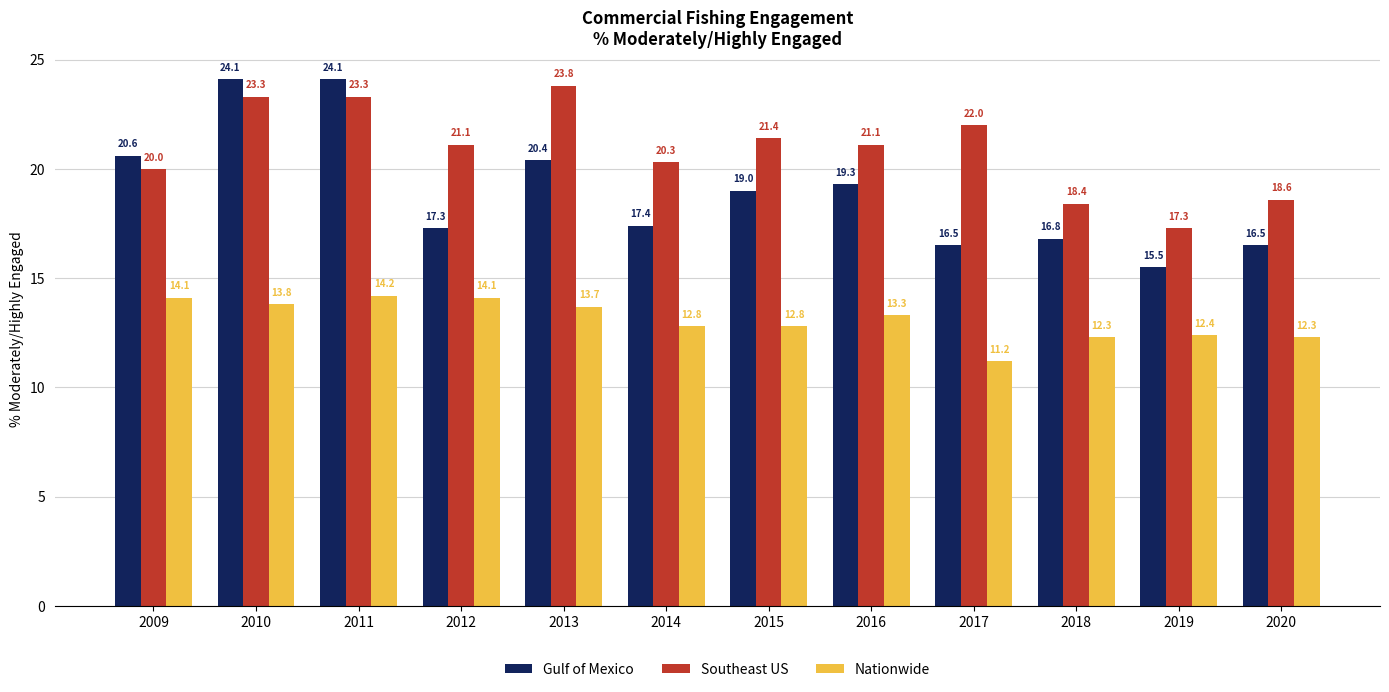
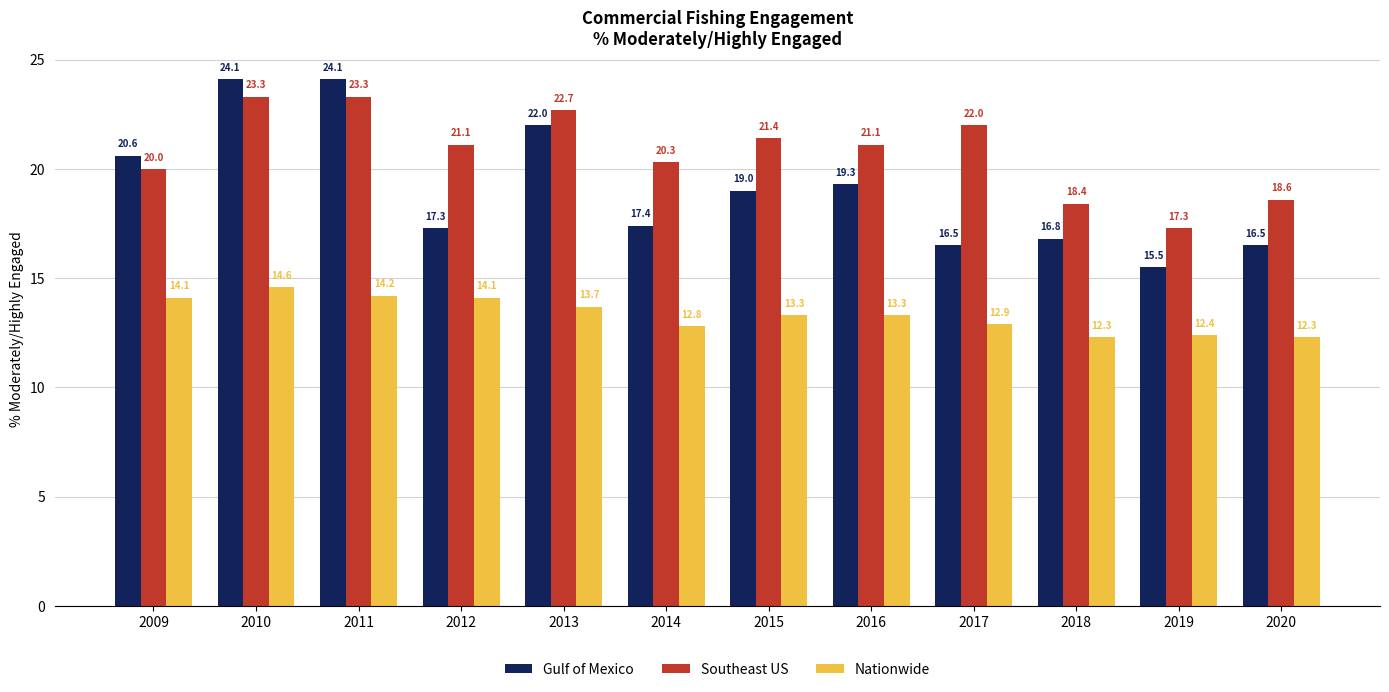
Nationwide, 2010: 13.8 -> 14.6
Gulf of Mexico, 2013: 20.4 -> 22.0
Southeast US, 2013: 23.8 -> 22.7
Nationwide, 2015: 12.8 -> 13.3
Nationwide, 2017: 11.2 -> 12.9
